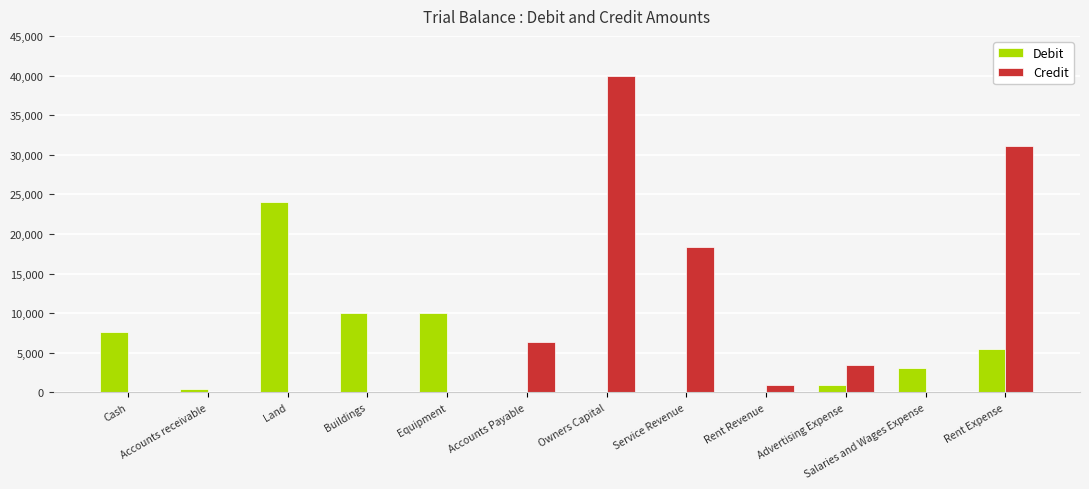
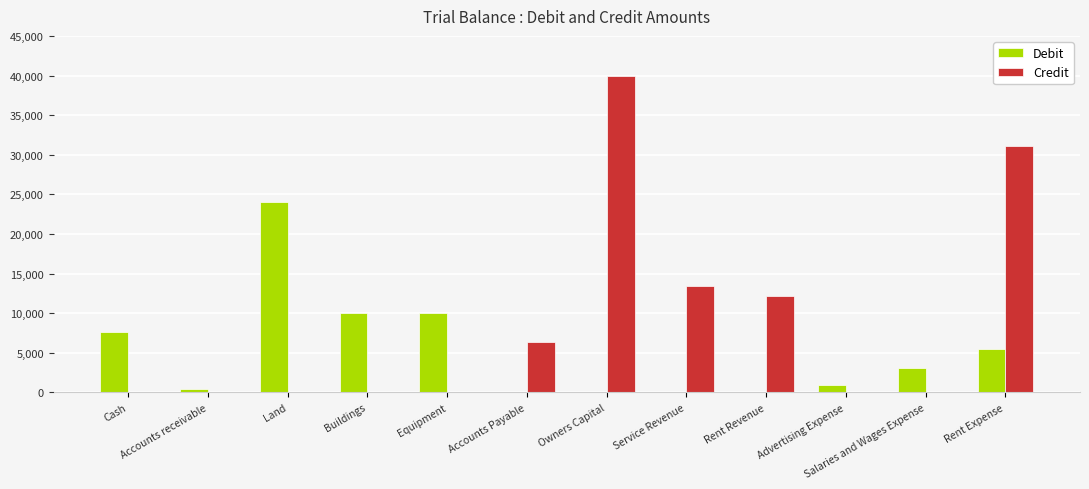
Credit, Service Revenue: 18,000 -> 13,000
Credit, Rent Revenue: 1,000 -> 12,000
Credit, Advertising Expense: 3,000 -> 0
